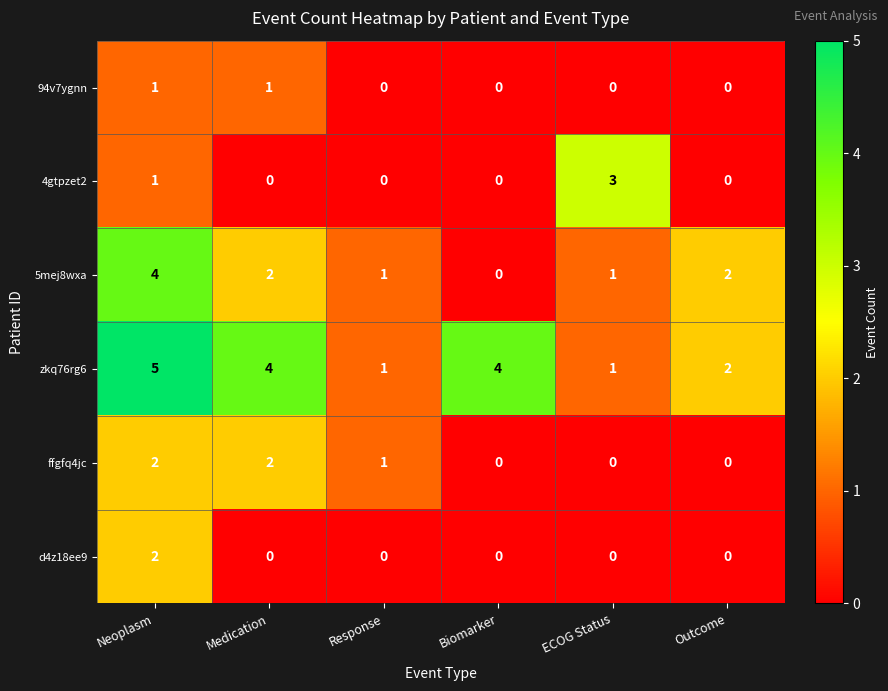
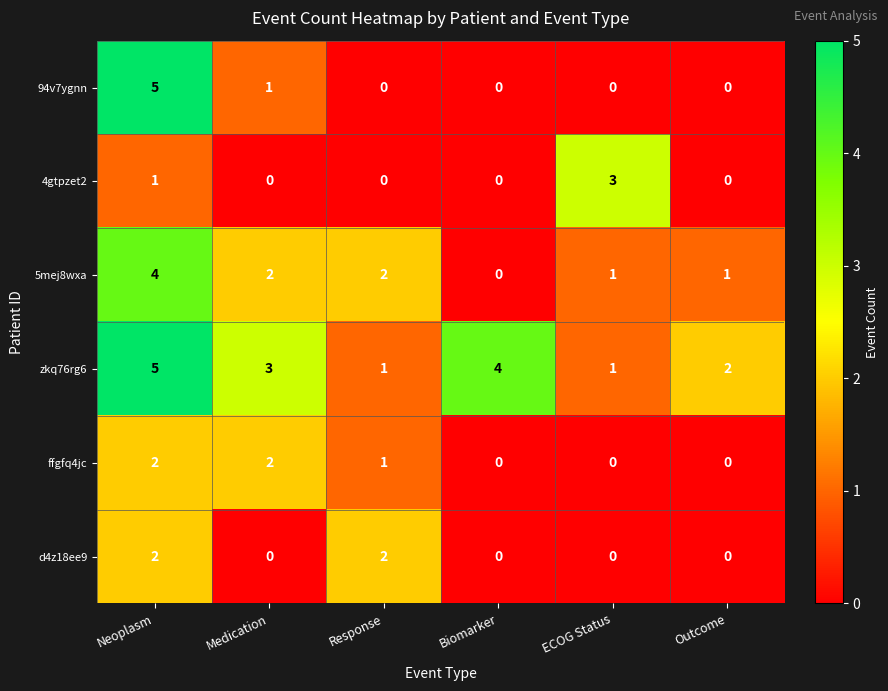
94v7ygnn, Neoplasm: 1 -> 5
5mej8wxa, Response: 1 -> 2
5mej8wxa, Outcome: 2 -> 1
zkq76rg6, Medication: 4 -> 3
d4z18ee9, Response: 0 -> 2
